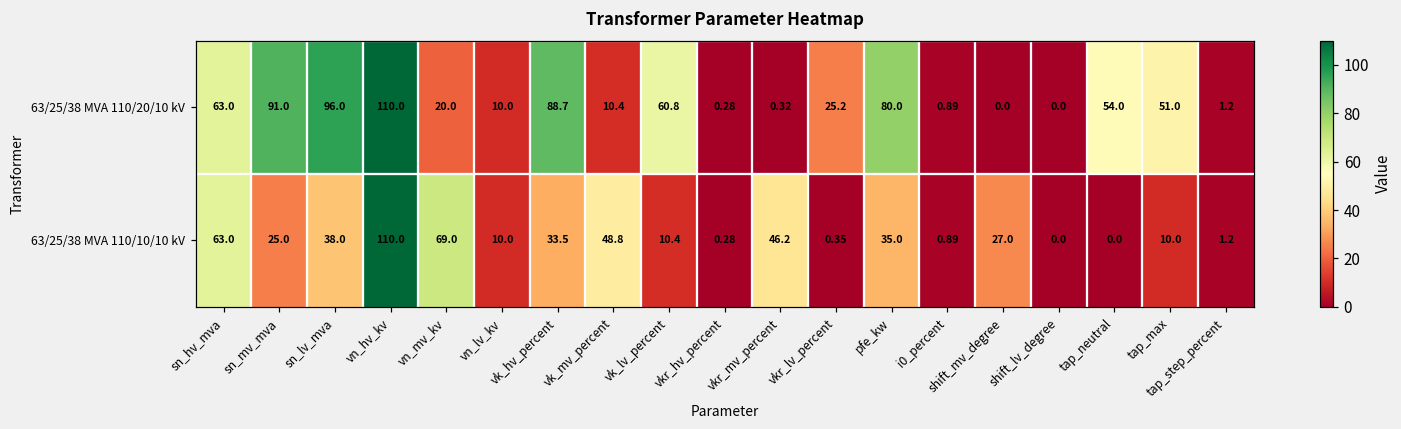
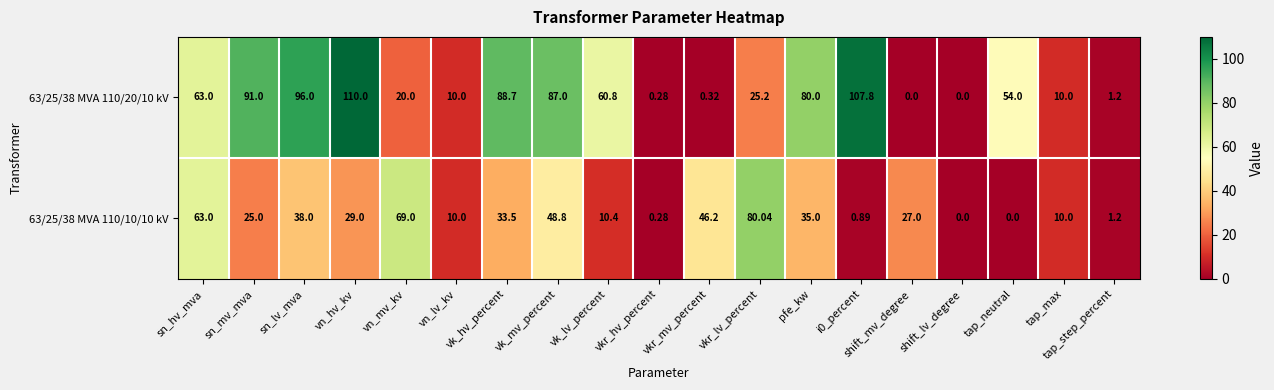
63/25/38 MVA 110/20/10 kV, vk_mv_percent: 10.4 -> 87.0
63/25/38 MVA 110/20/10 kV, i0_percent: 0.89 -> 107.8
63/25/38 MVA 110/20/10 kV, tap_max: 51.0 -> 10.0
63/25/38 MVA 110/10/10 kV, vn_hv_kv: 110.0 -> 29.0
63/25/38 MVA 110/10/10 kV, vkr_lv_percent: 0.35 -> 80.04
